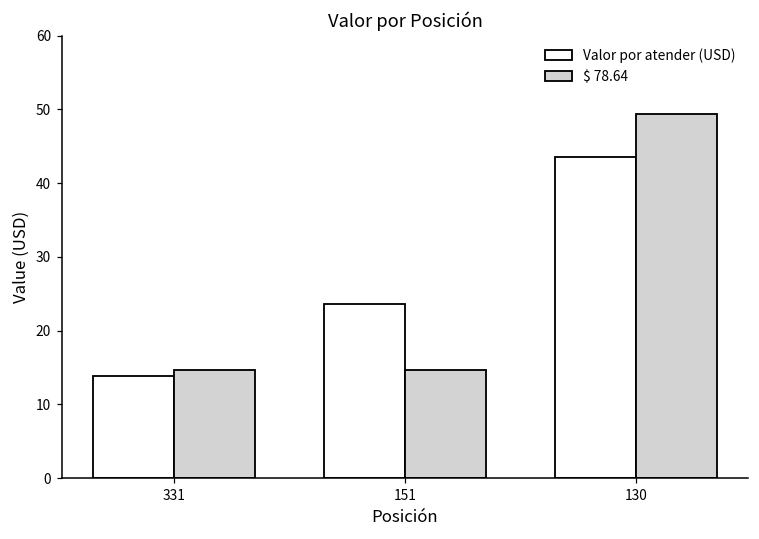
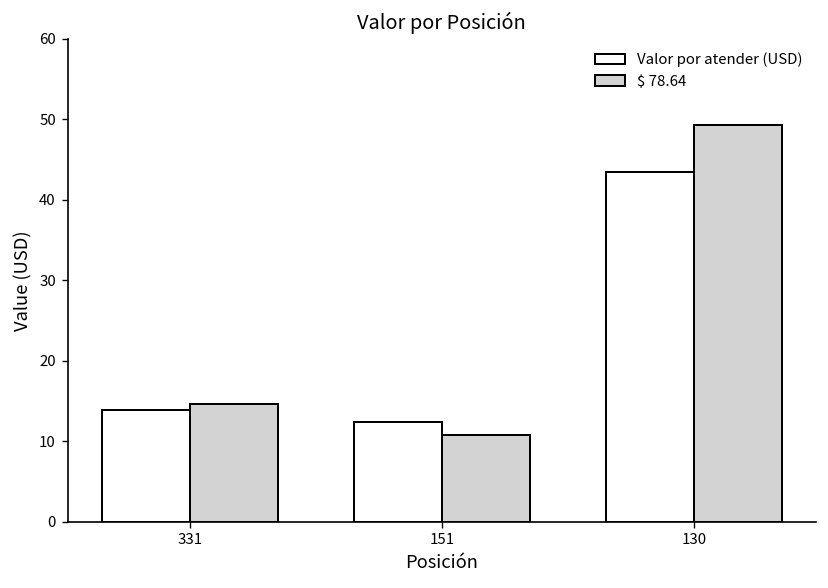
Valor por atender (USD), 151: 24 -> 12
$ 78.64, 151: 15 -> 11
